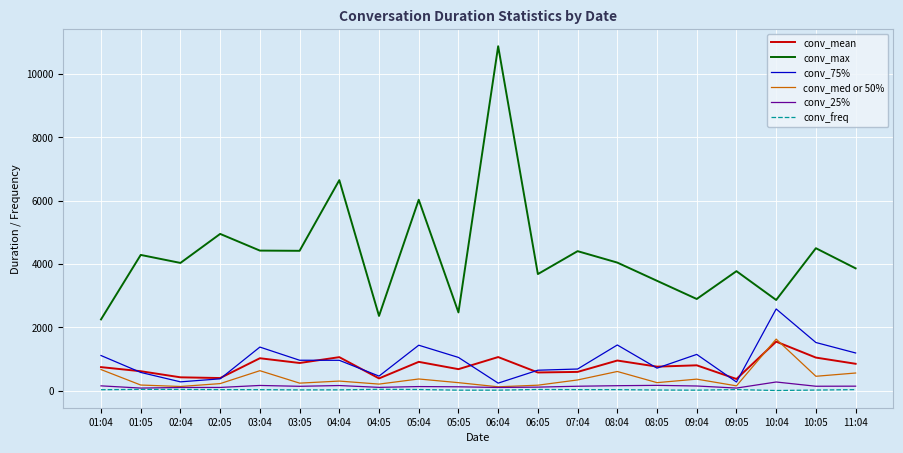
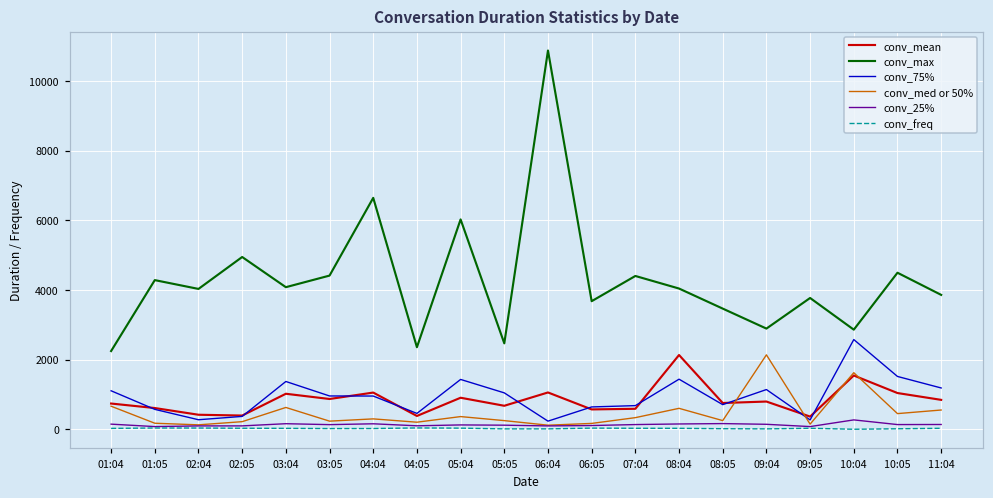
conv_max, 03:04: 4400 -> 4100
conv_mean, 08:04: 1000 -> 2100
conv_med or 50%, 09:04: 400 -> 2100
